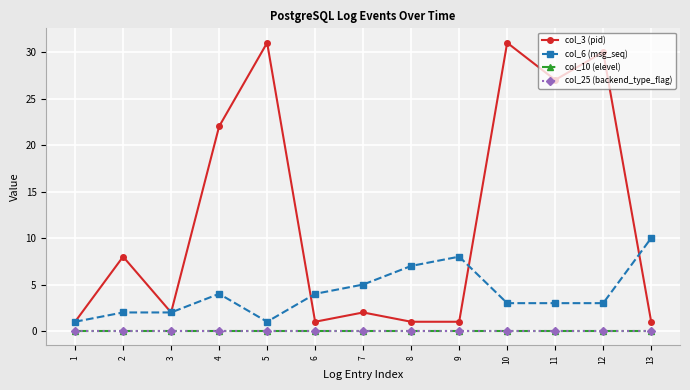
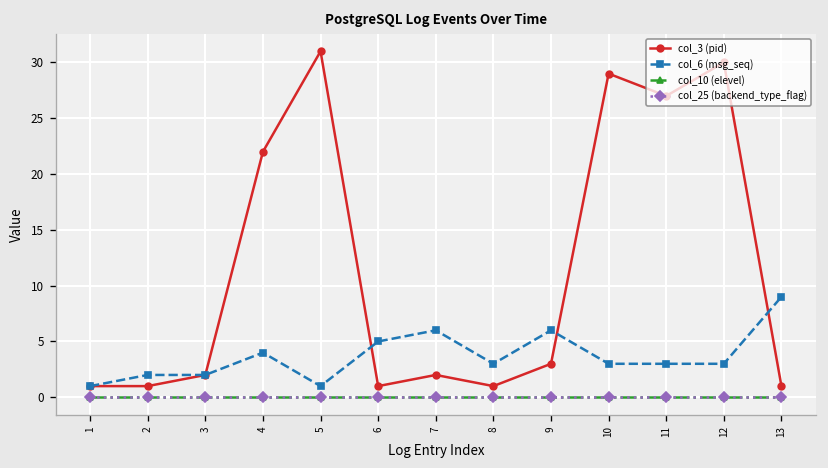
col_3 (pid), 2: 8 -> 1
col_6 (msg_seq), 6: 4 -> 5
col_6 (msg_seq), 7: 5 -> 6
col_6 (msg_seq), 8: 7 -> 3
col_3 (pid), 9: 1 -> 3
col_6 (msg_seq), 9: 8 -> 6
col_3 (pid), 10: 31 -> 29
col_6 (msg_seq), 13: 10 -> 9
